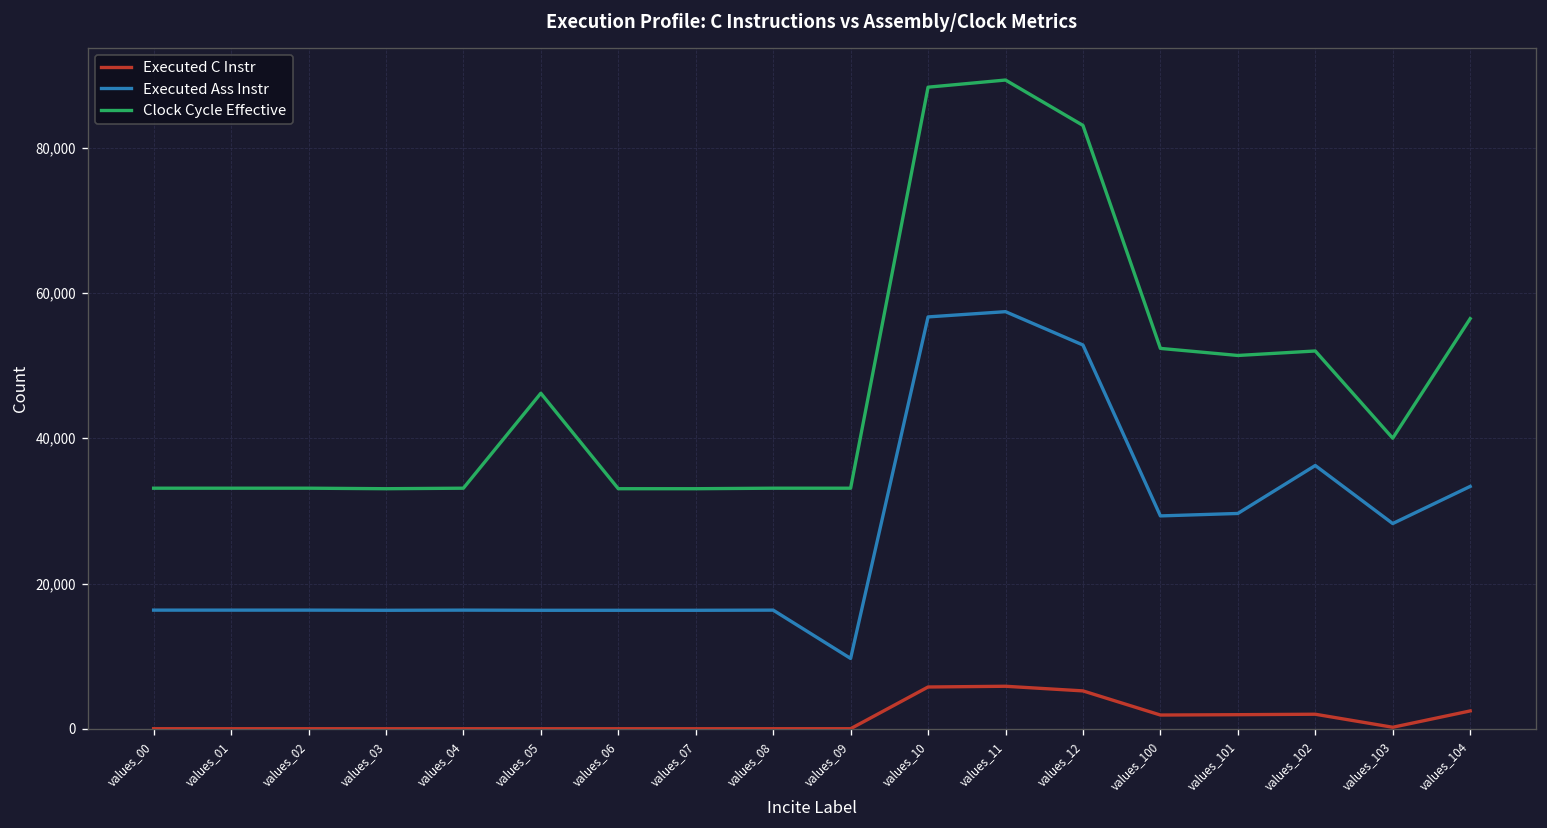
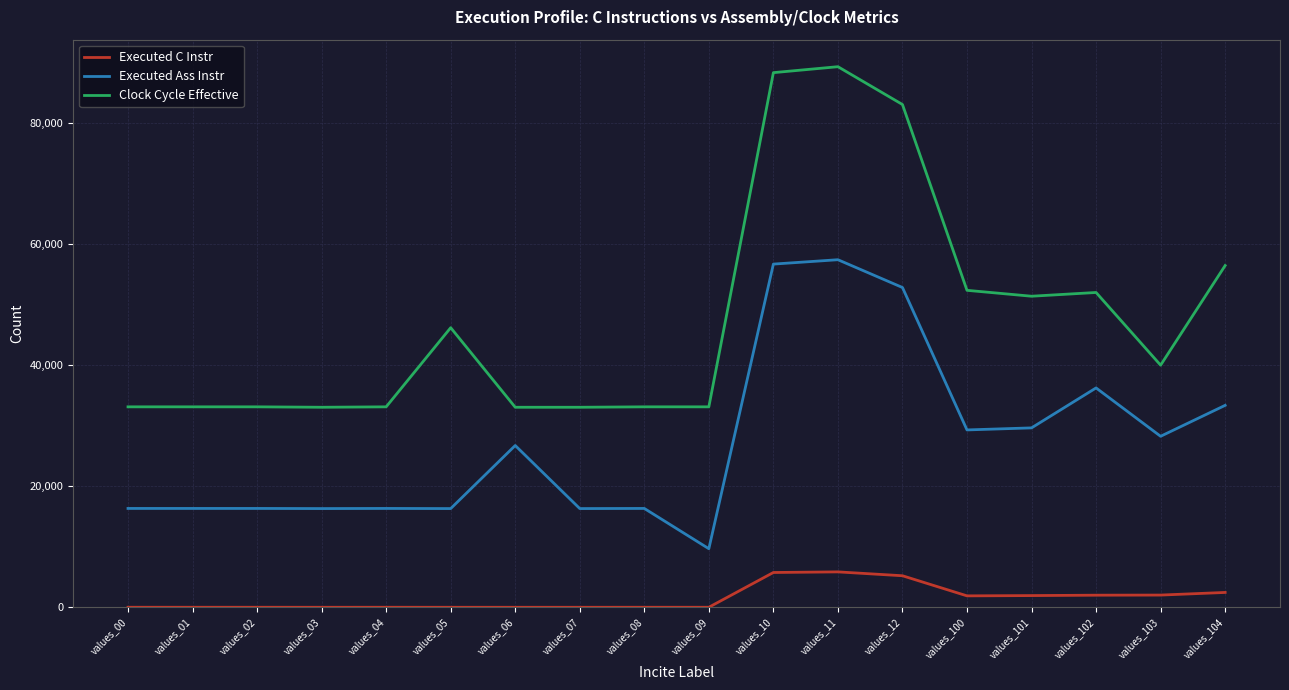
Executed Ass Instr, values_06: 16,000 -> 27,000
Executed C Instr, values_103: 0 -> 2,000
